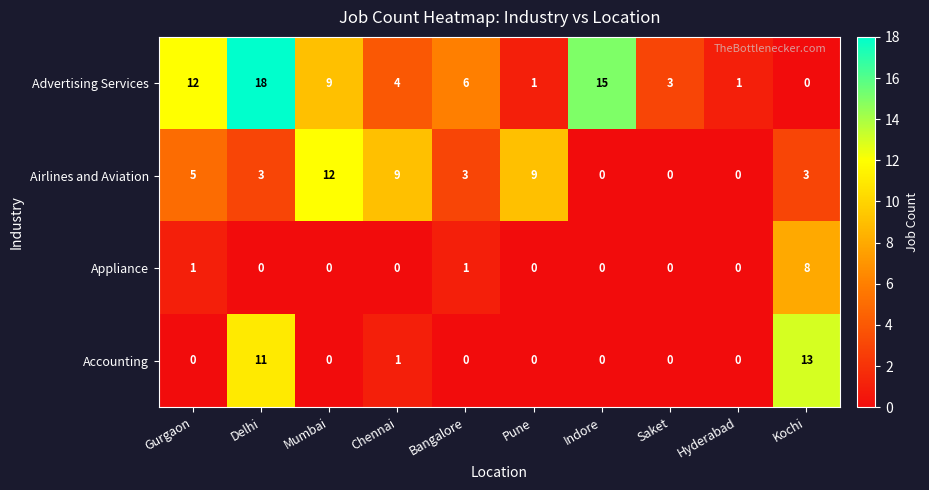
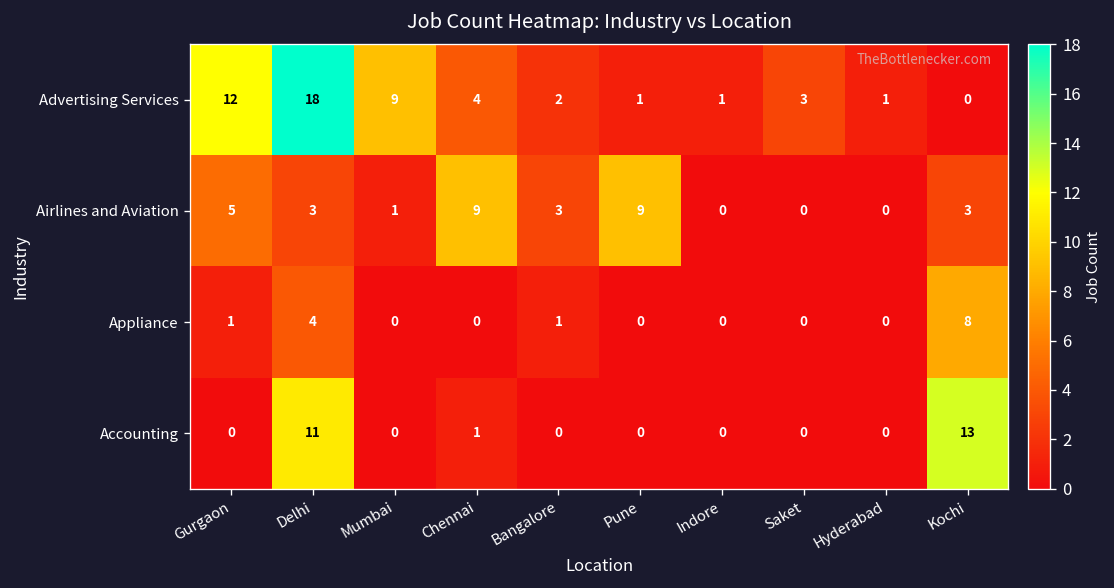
Advertising Services, Bangalore: 6 -> 2
Advertising Services, Indore: 15 -> 1
Airlines and Aviation, Mumbai: 12 -> 1
Appliance, Delhi: 0 -> 4
